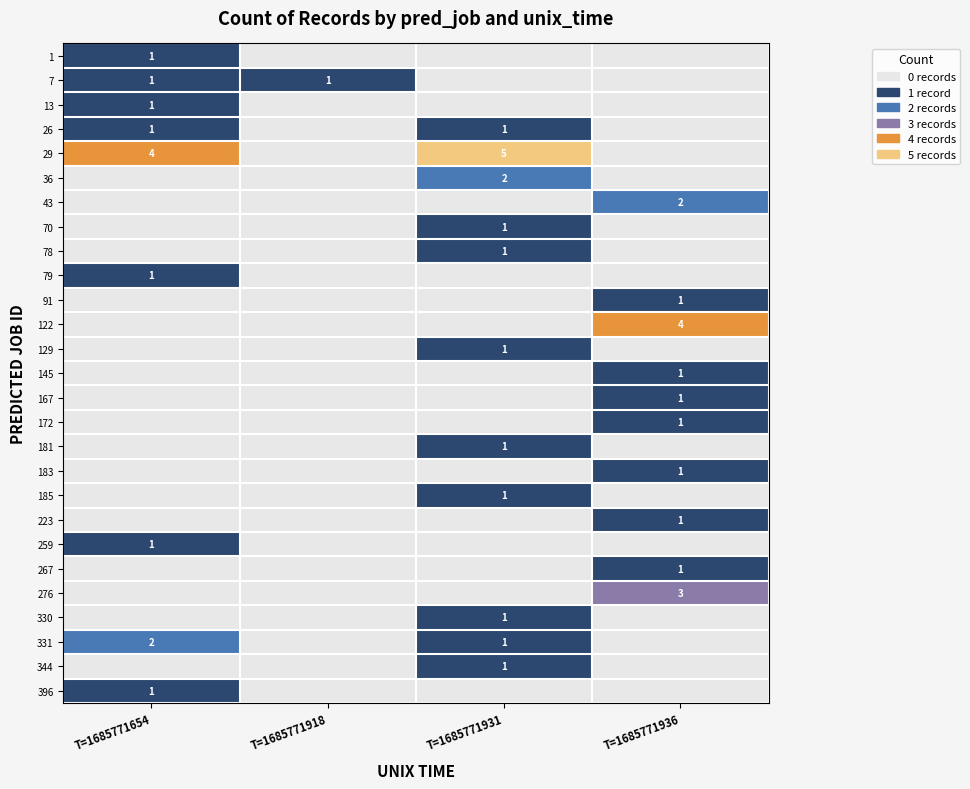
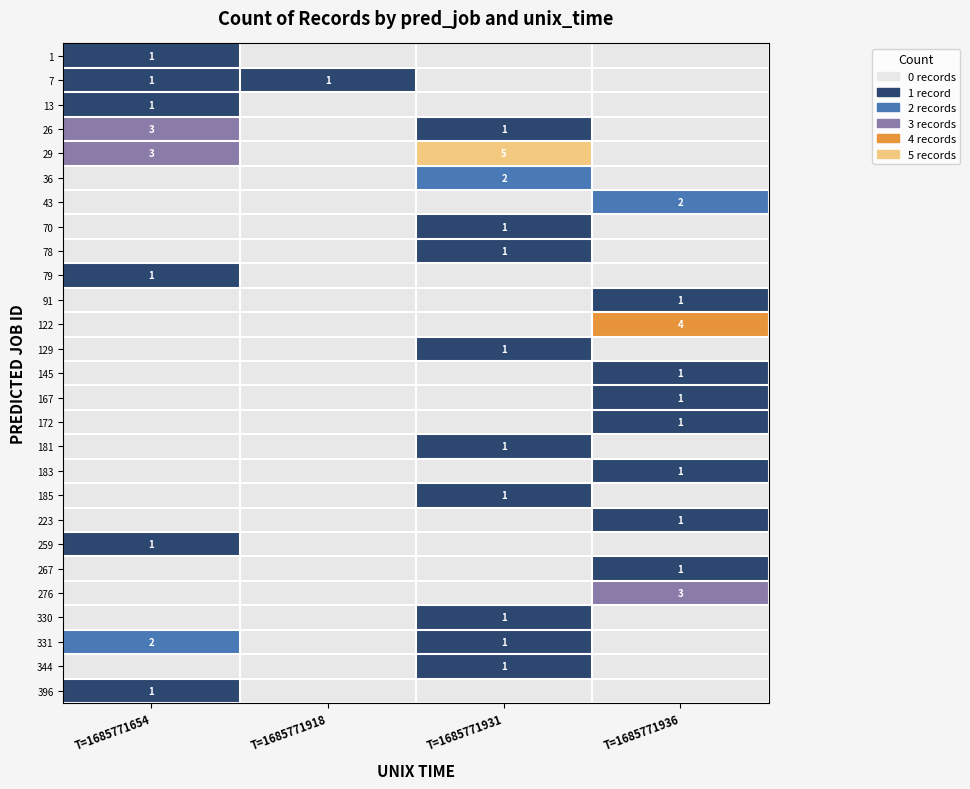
26, T=1685771654: 1 -> 3
29, T=1685771654: 4 -> 3
